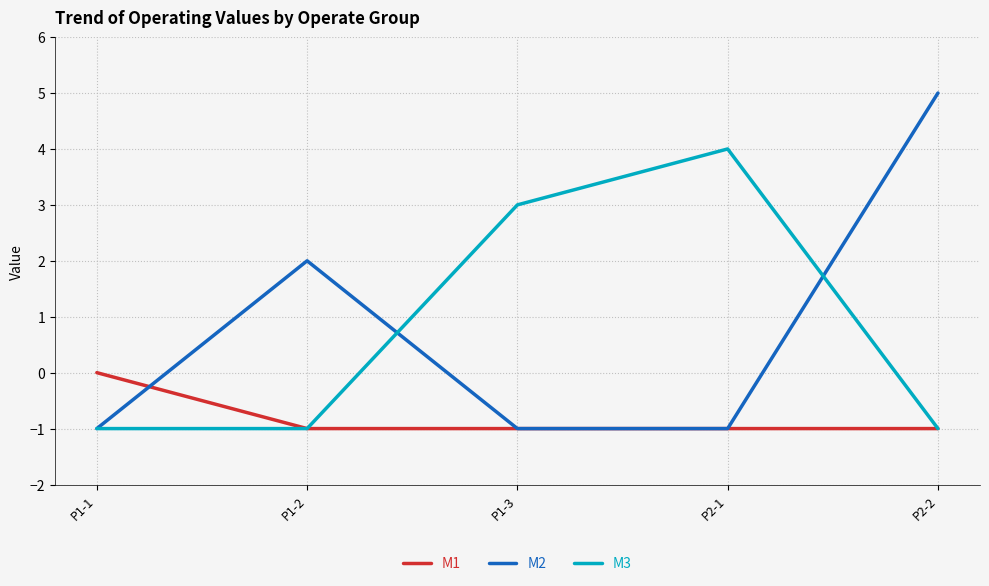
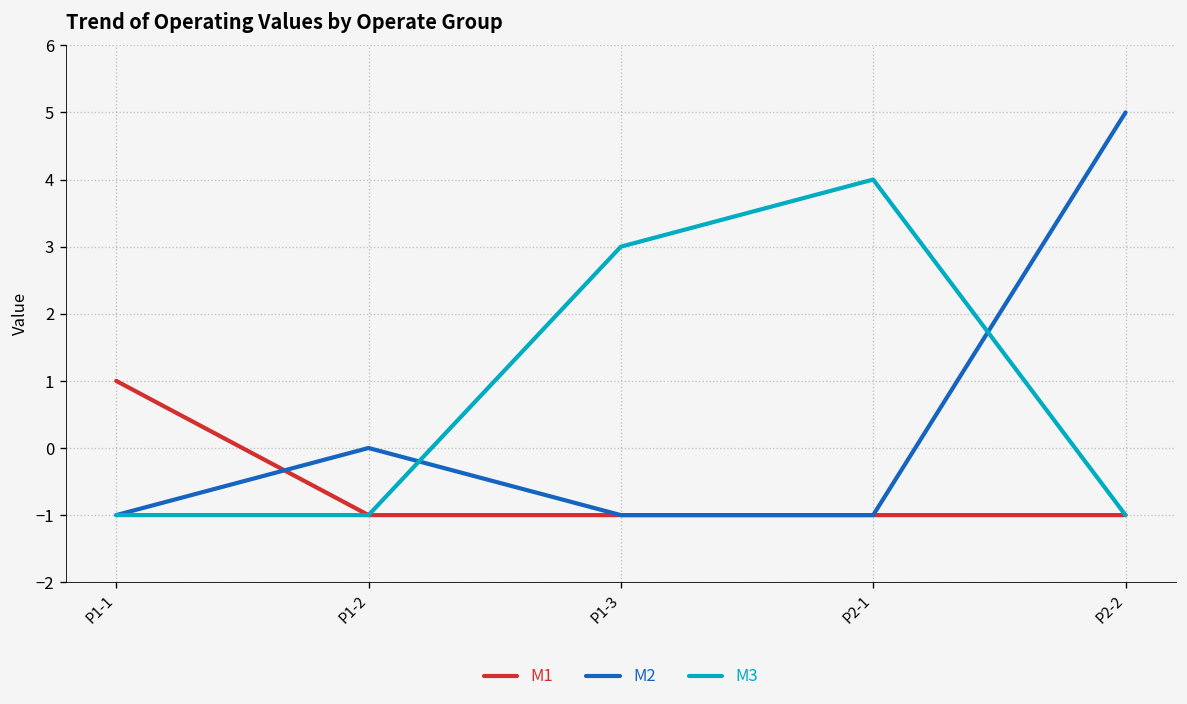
M1, P1-1: 0 -> 1
M2, P1-2: 2 -> 0
